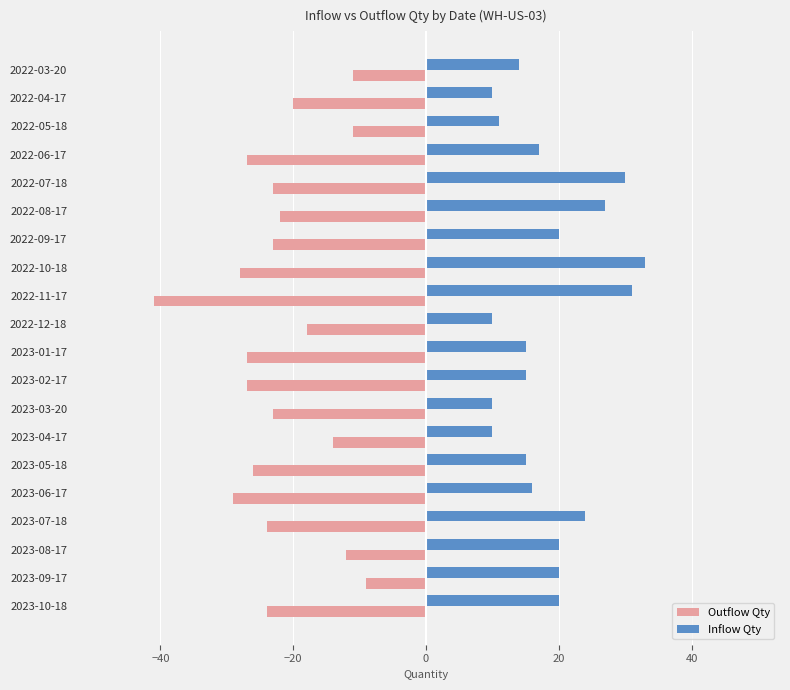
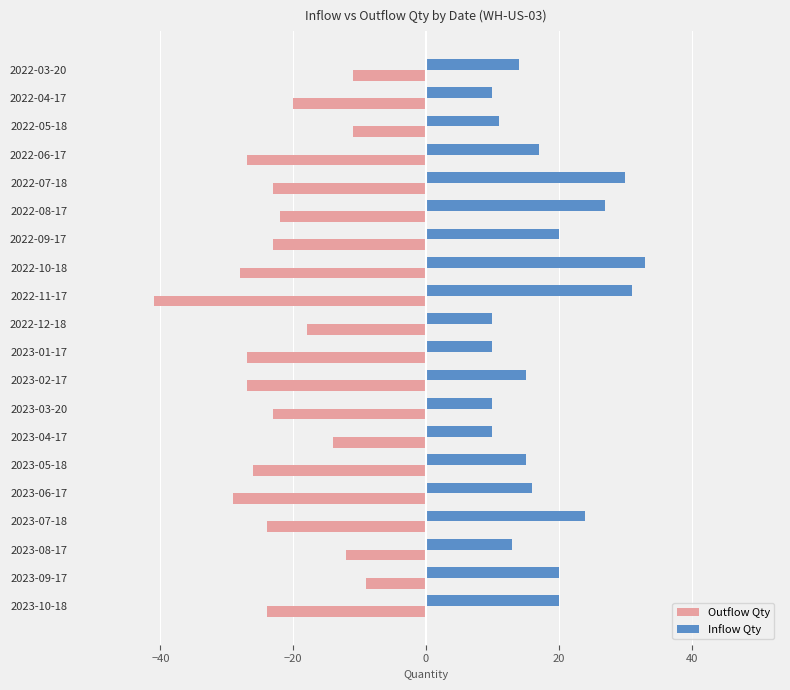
Inflow Qty, 2023-01-17: 15 -> 10
Inflow Qty, 2023-08-17: 20 -> 13
